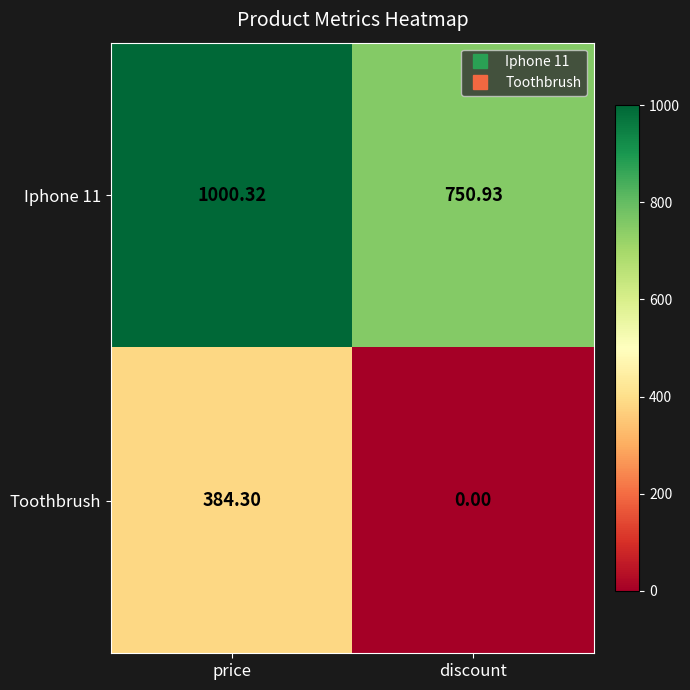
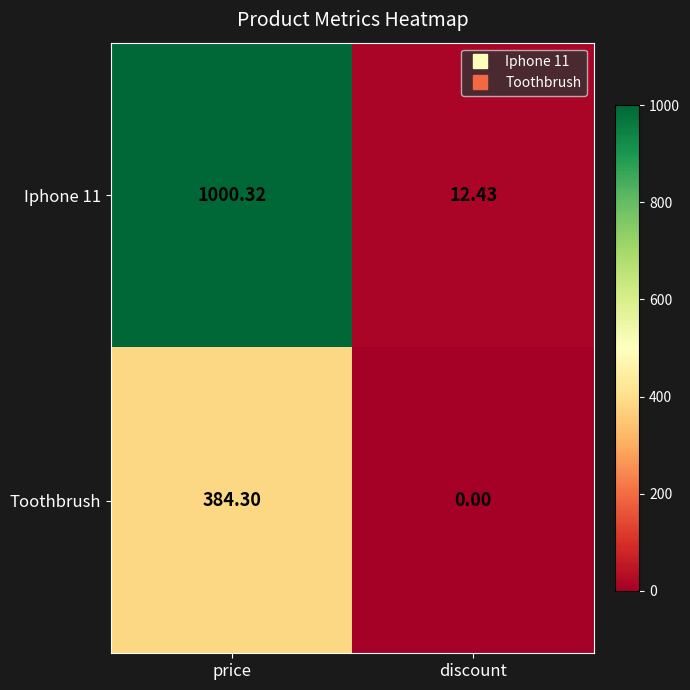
Iphone 11, discount: 750.93 -> 12.43
